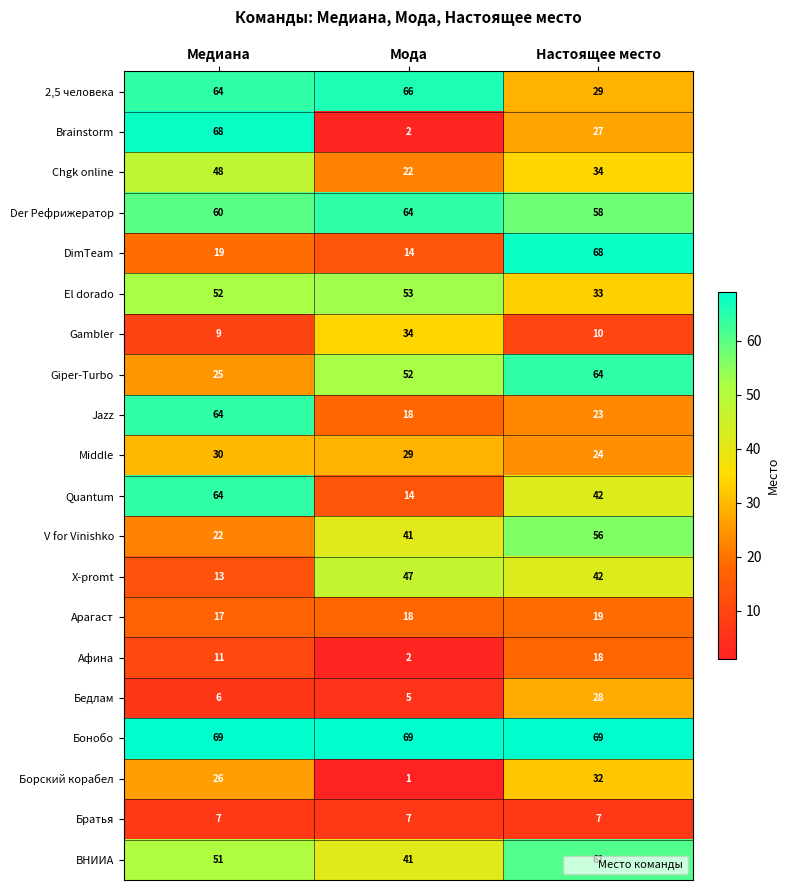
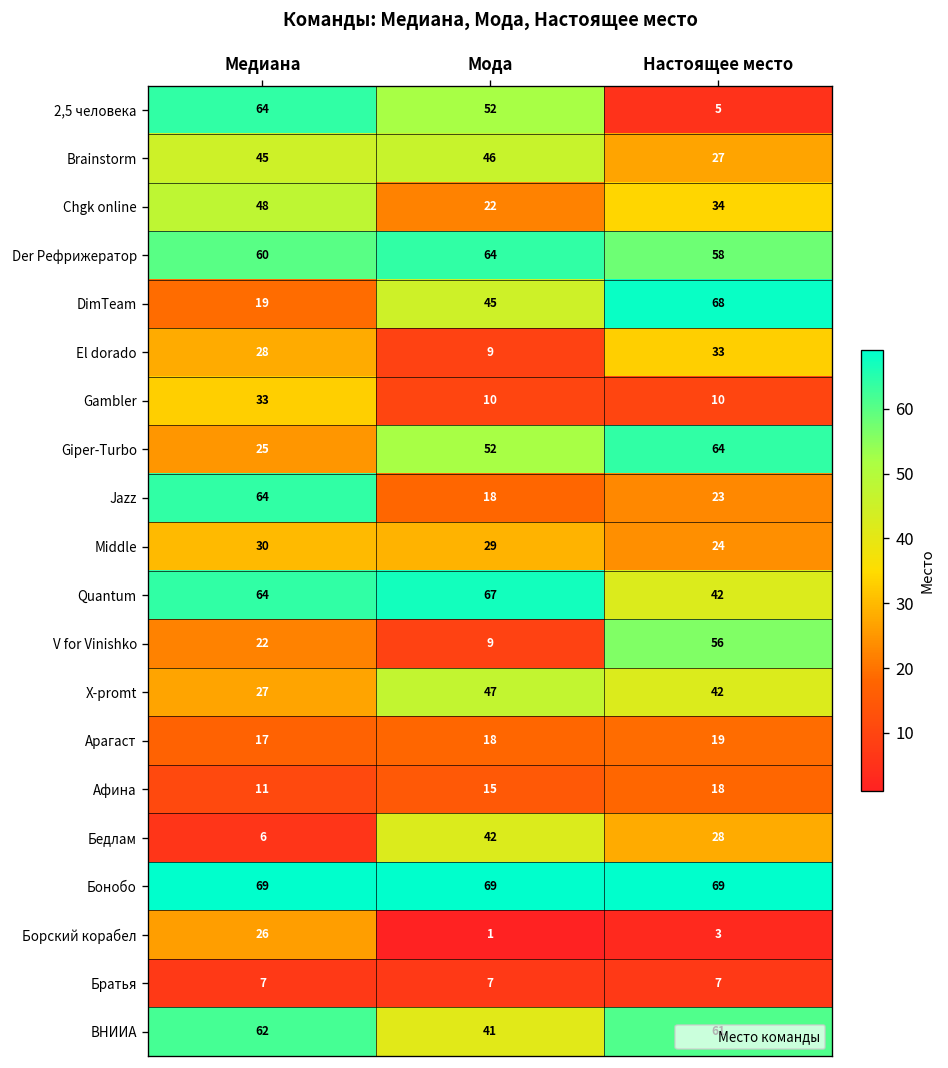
2,5 человека, Мода: 66 -> 52
2,5 человека, Настоящее место: 29 -> 5
Brainstorm, Медиана: 68 -> 45
Brainstorm, Мода: 2 -> 46
DimTeam, Мода: 14 -> 45
El dorado, Медиана: 52 -> 28
El dorado, Мода: 53 -> 9
Gambler, Медиана: 9 -> 33
Gambler, Мода: 34 -> 10
Quantum, Мода: 14 -> 67
V for Vinishko, Мода: 41 -> 9
X-promt, Медиана: 13 -> 27
Афина, Мода: 2 -> 15
Бедлам, Мода: 5 -> 42
Борский корабел, Настоящее место: 32 -> 3
ВНИИА, Медиана: 51 -> 62
